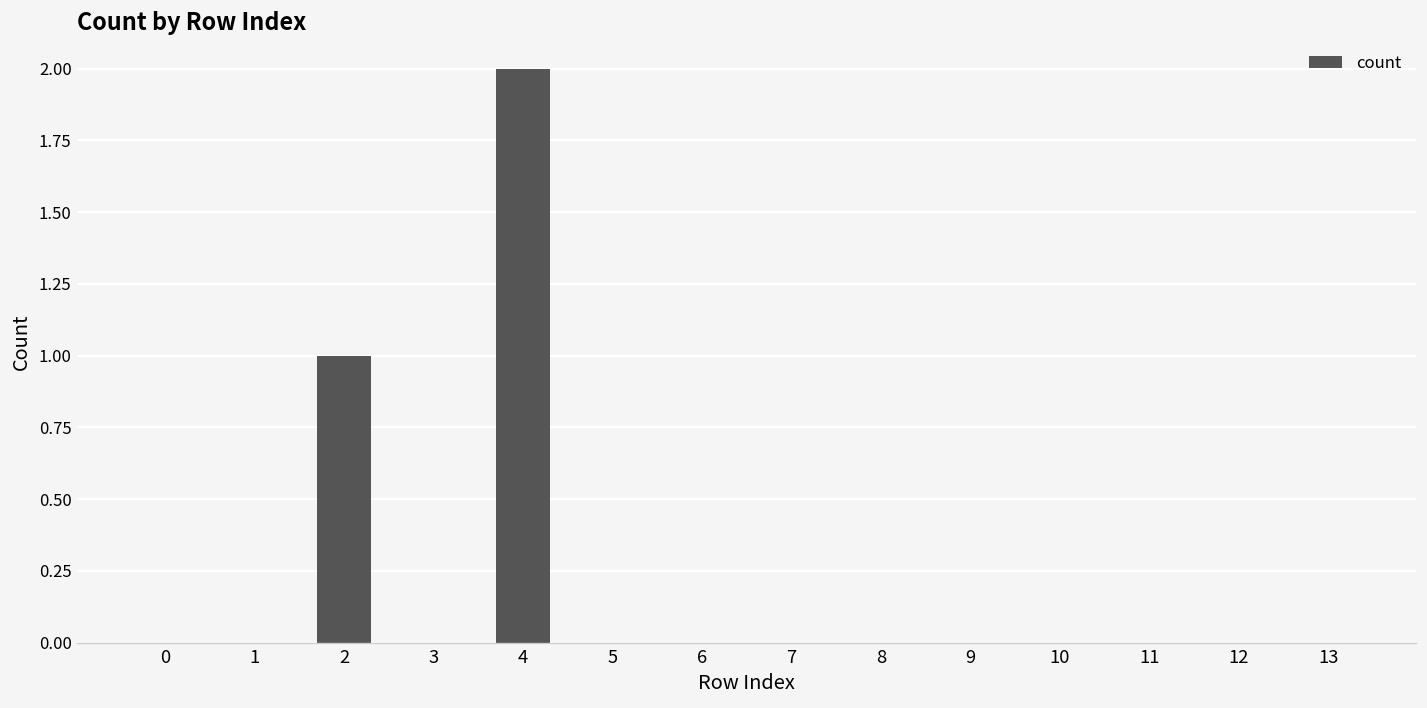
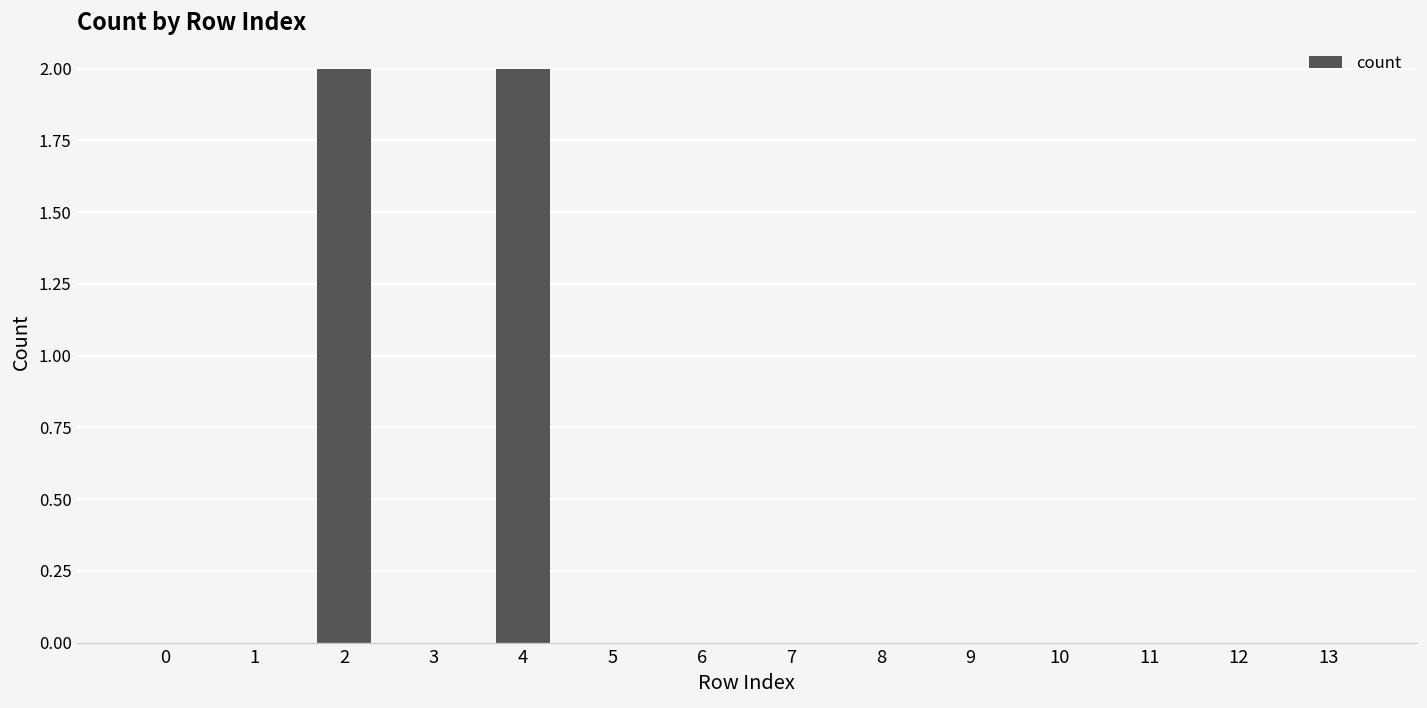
2: 1 -> 2
